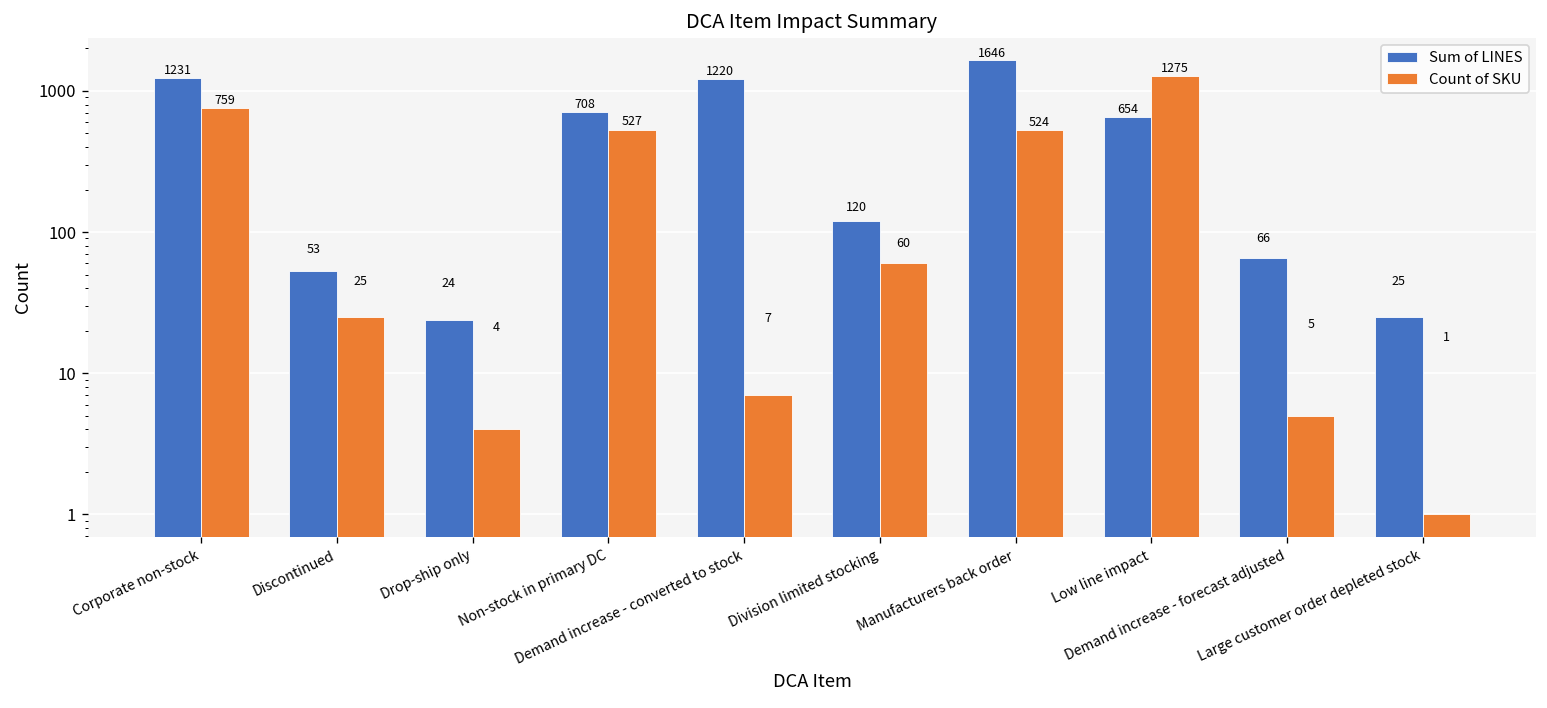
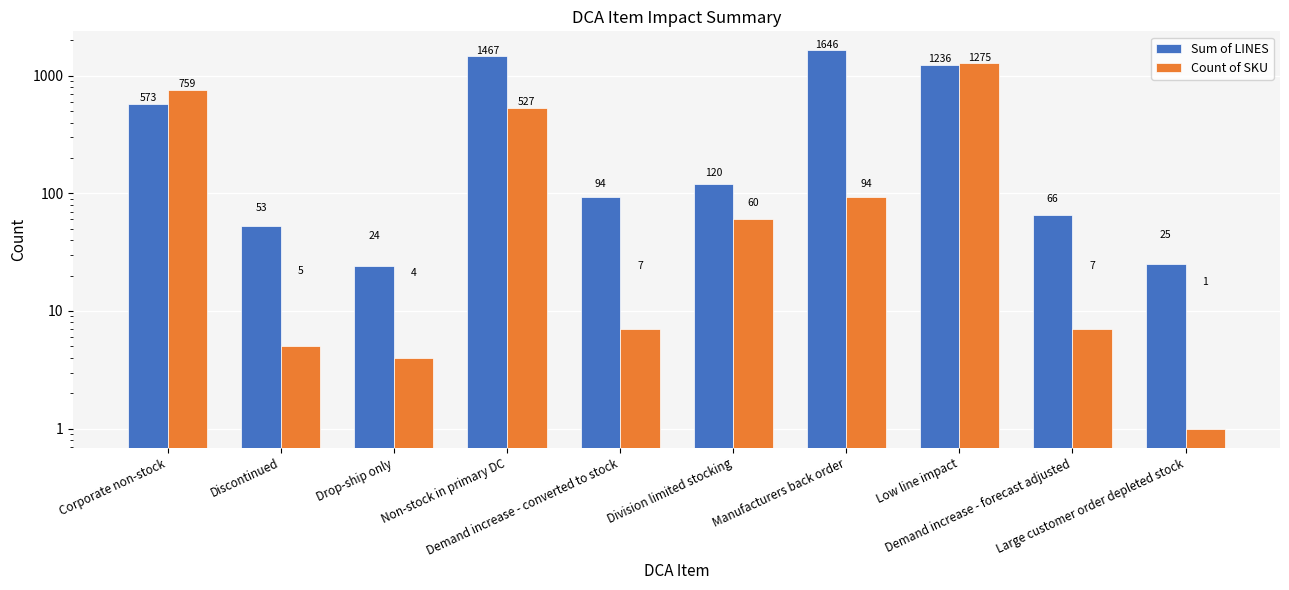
Sum of LINES, Corporate non-stock: 1231 -> 573
Count of SKU, Discontinued: 25 -> 5
Sum of LINES, Non-stock in primary DC: 708 -> 1467
Sum of LINES, Demand increase - converted to stock: 1220 -> 94
Count of SKU, Manufacturers back order: 524 -> 94
Sum of LINES, Low line impact: 654 -> 1236
Count of SKU, Demand increase - forecast adjusted: 5 -> 7
